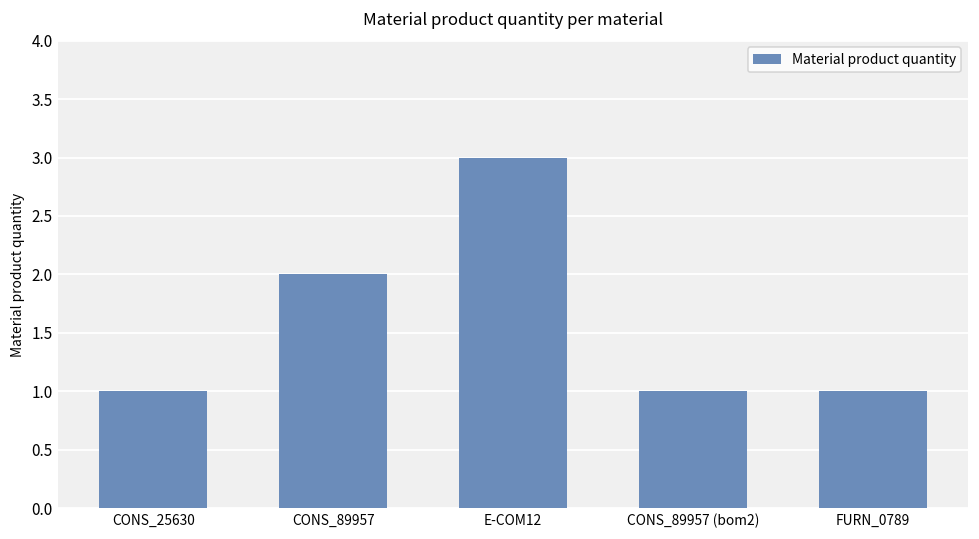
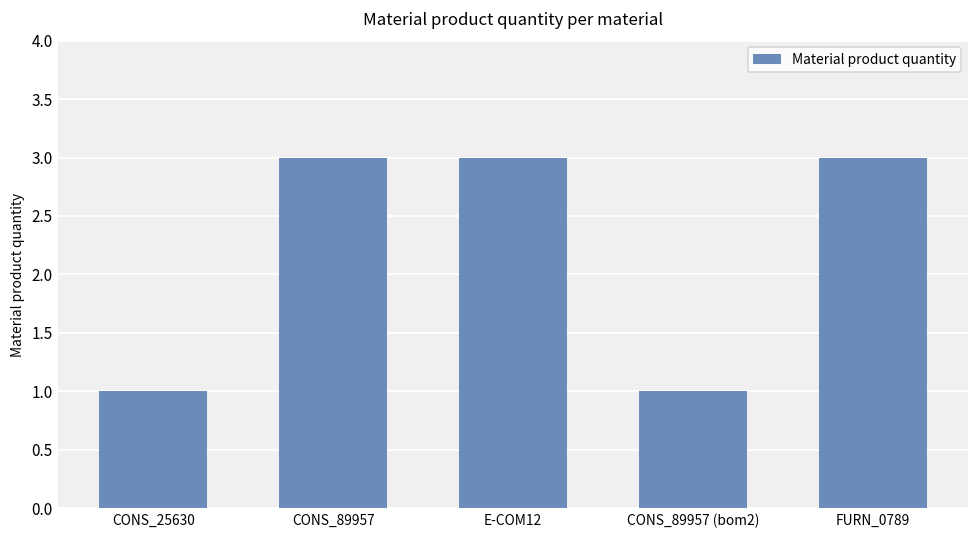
CONS_89957: 2 -> 3
FURN_0789: 1 -> 3
